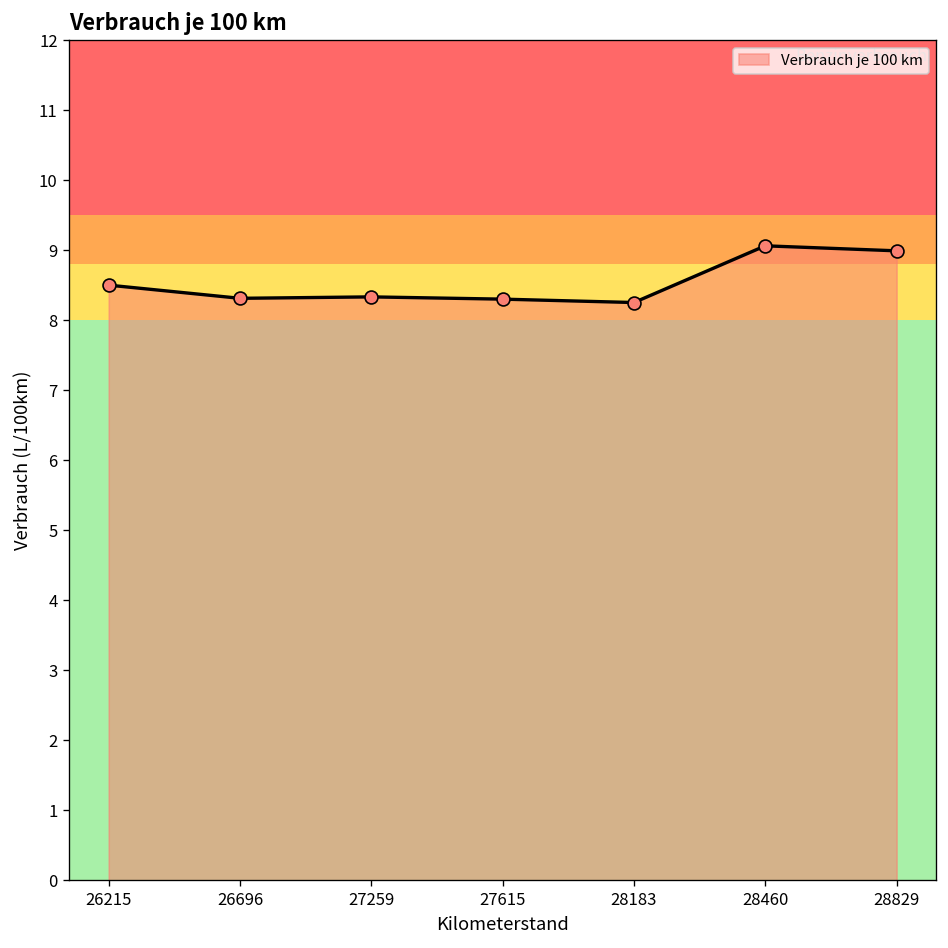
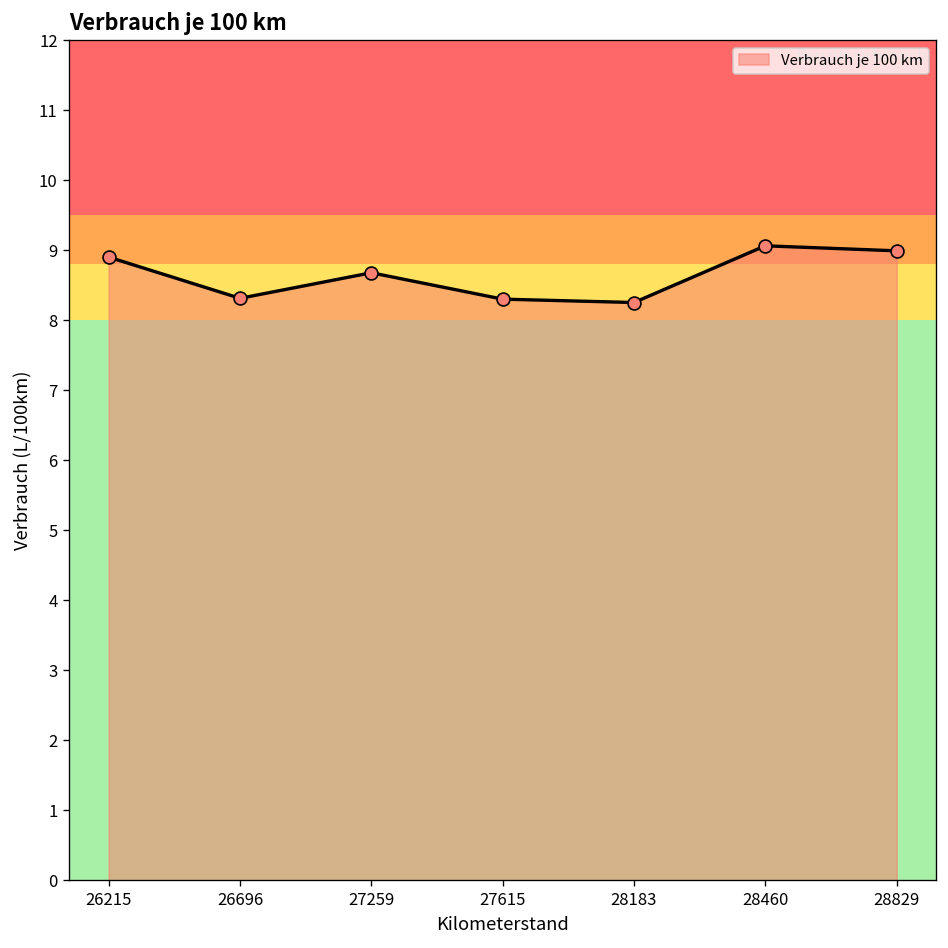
26215: 8.5 -> 8.9
27259: 8.3 -> 8.7
